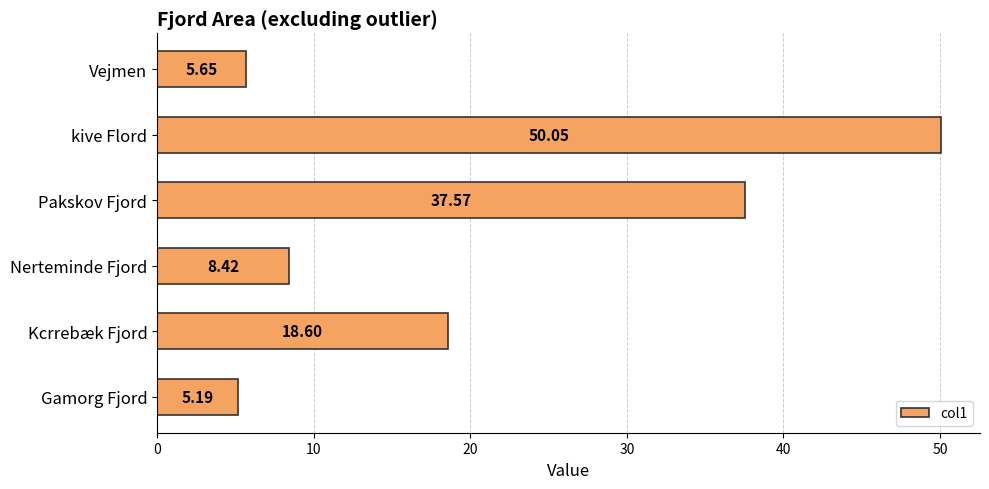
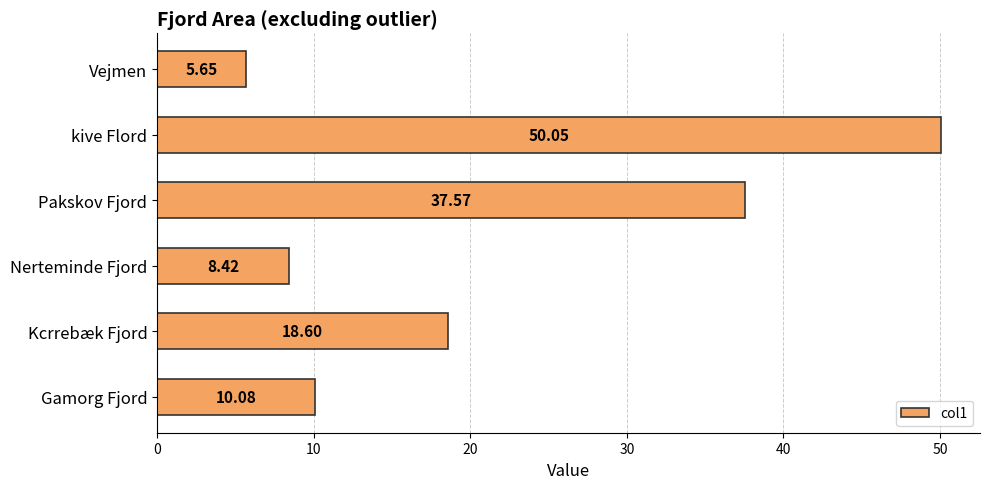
Gamorg Fjord: 5.19 -> 10.08
